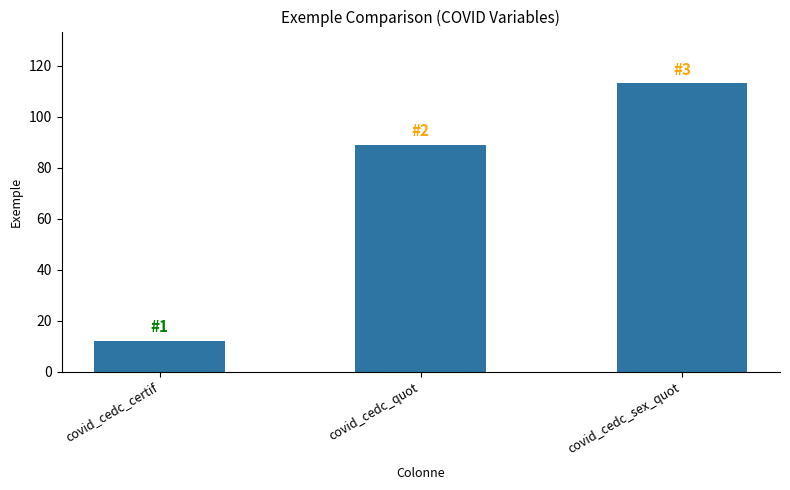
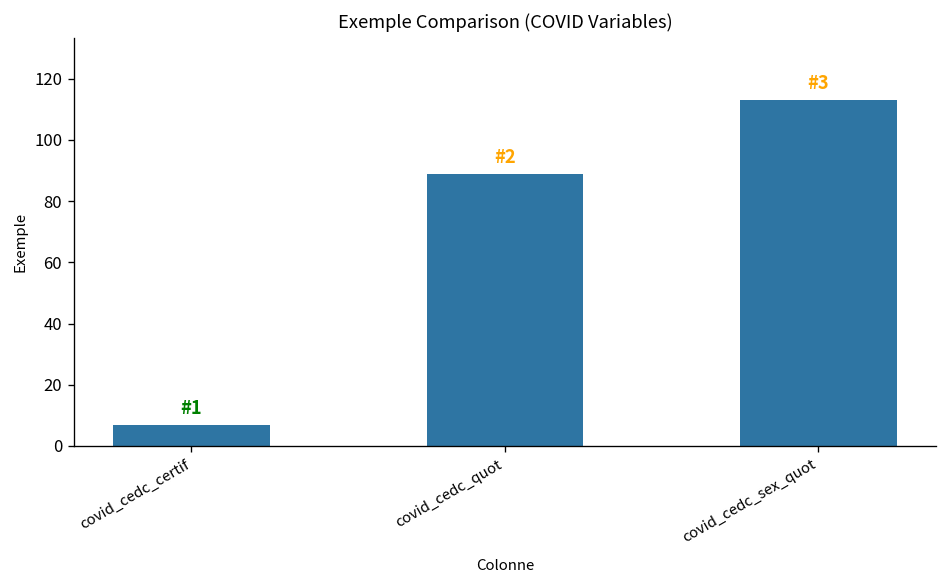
covid_cedc_certif: 12 -> 7
